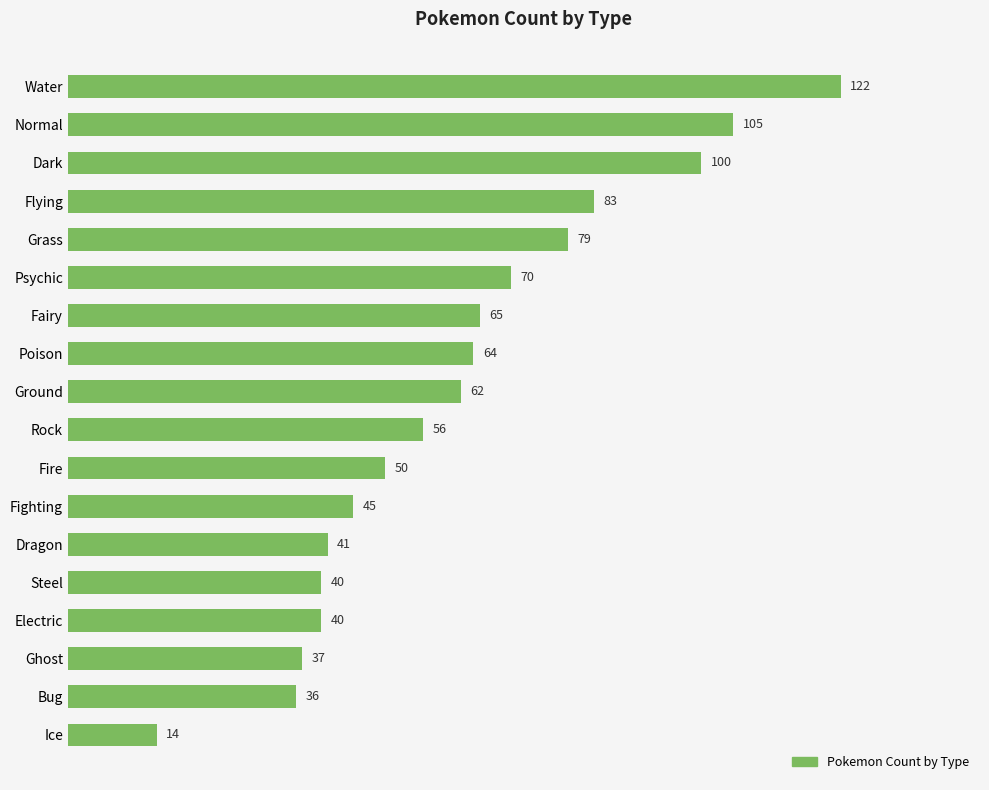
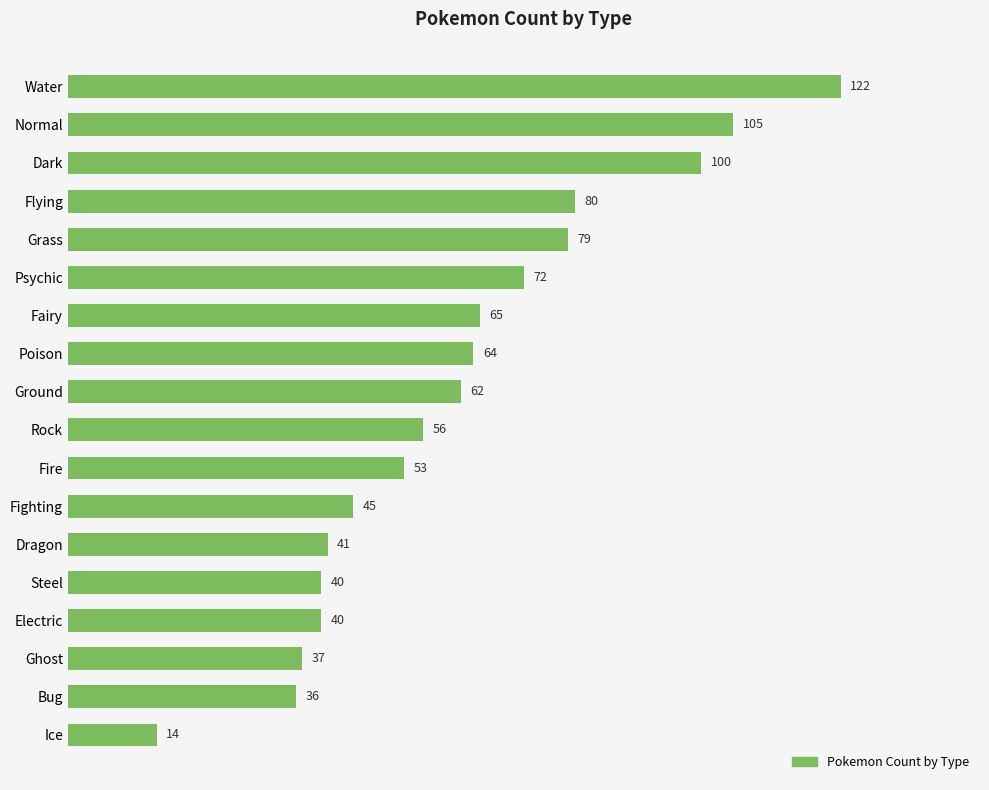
Flying: 83 -> 80
Psychic: 70 -> 72
Fire: 50 -> 53
